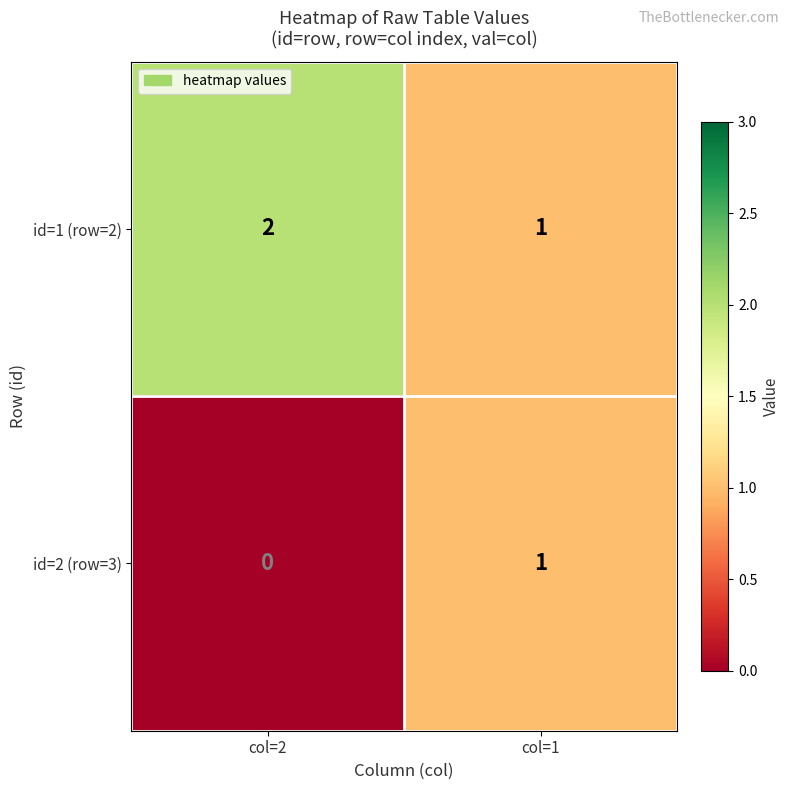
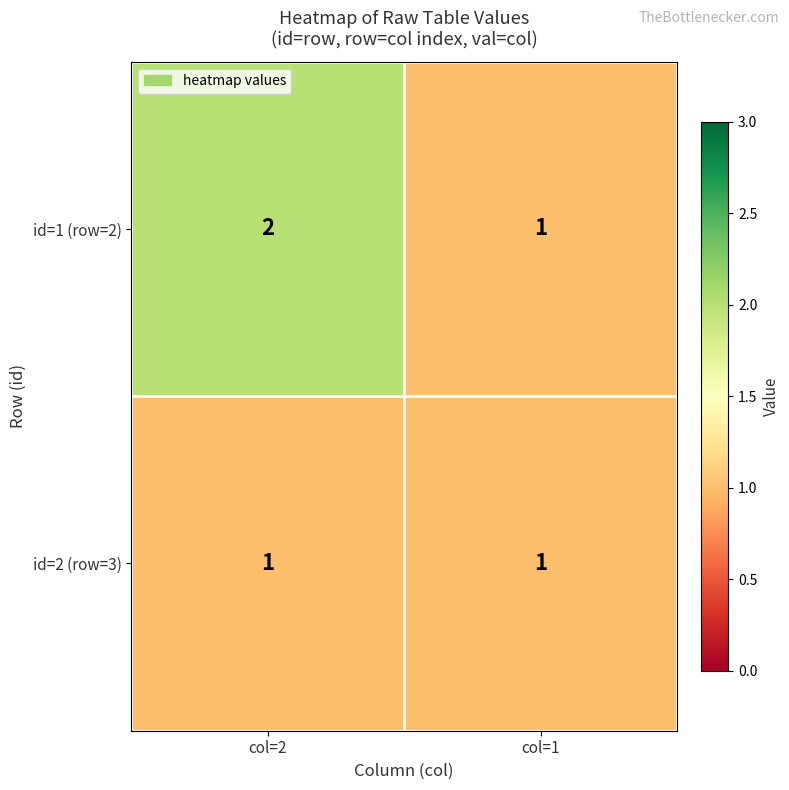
id=2 (row=3), col=2: 0 -> 1
